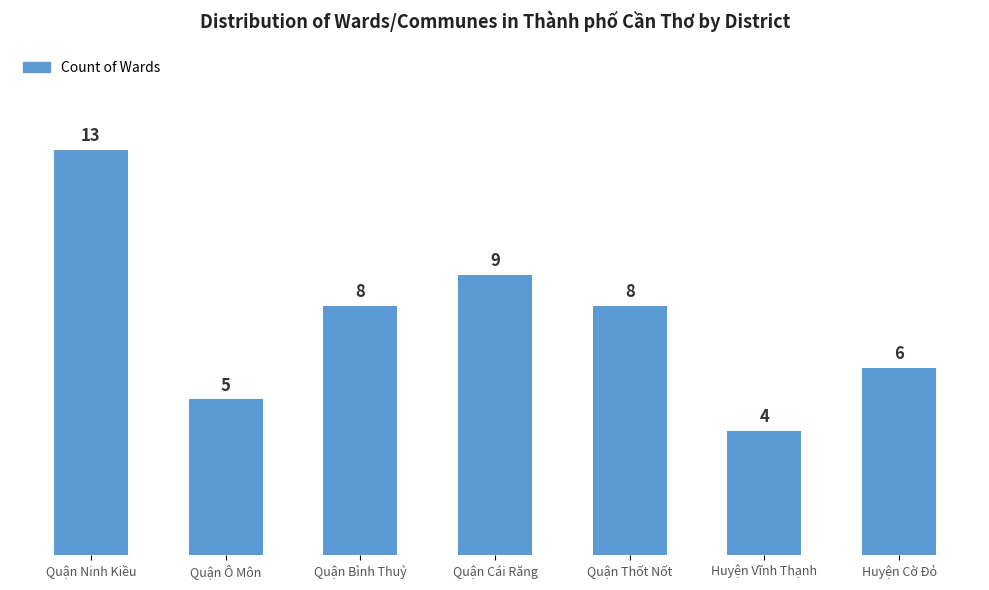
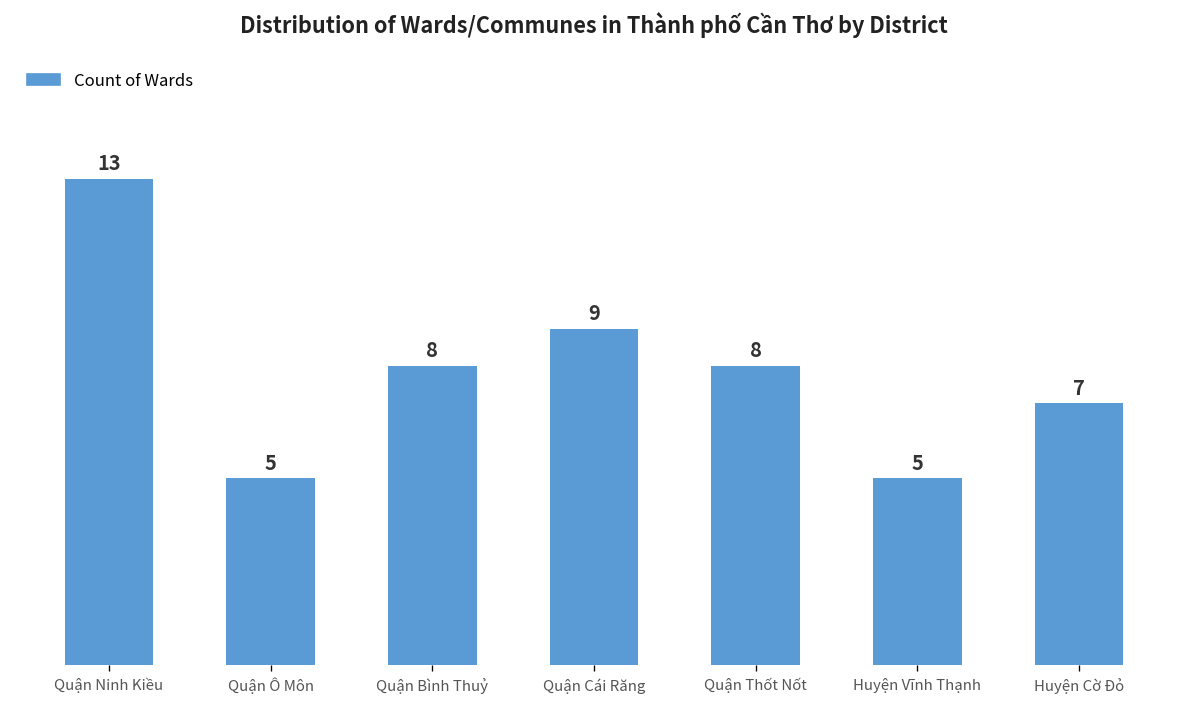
Huyện Vĩnh Thạnh: 4 -> 5
Huyện Cờ Đỏ: 6 -> 7
